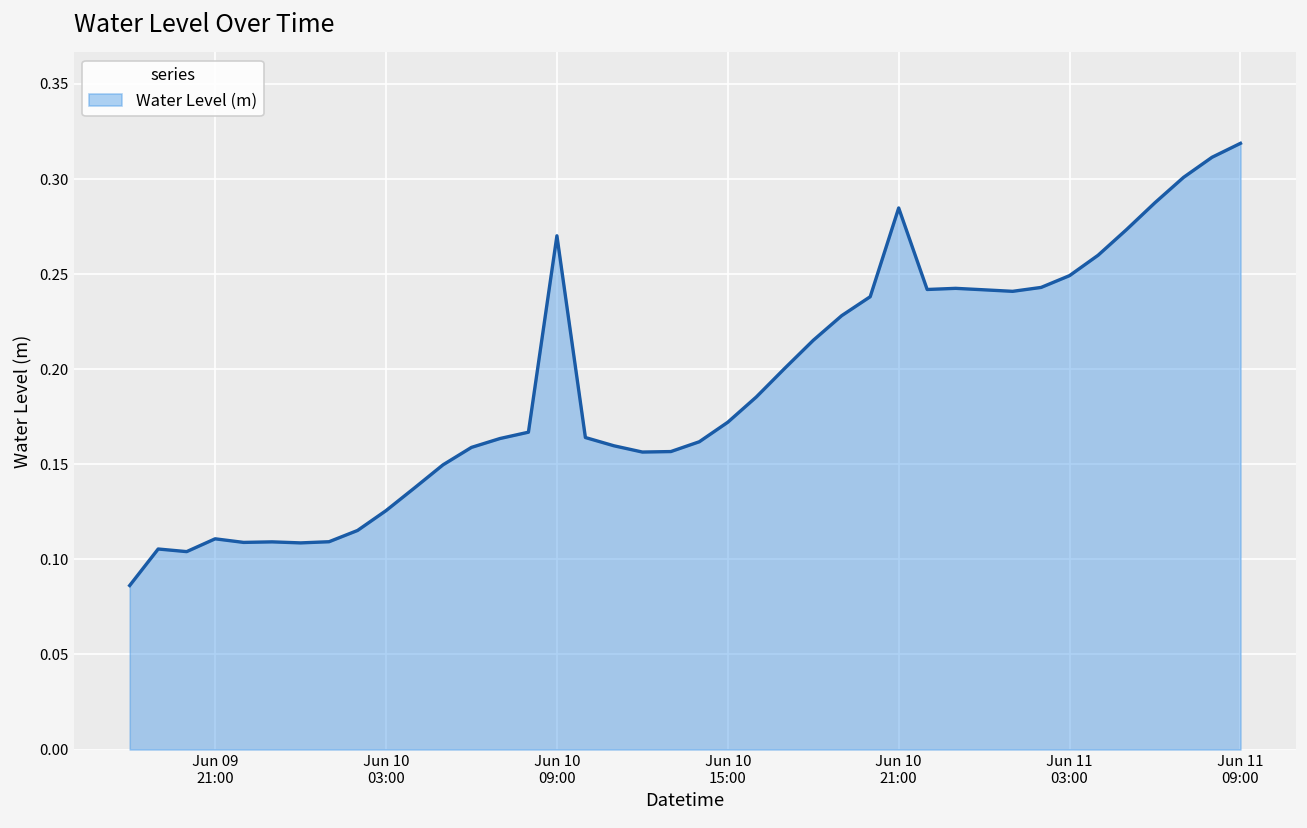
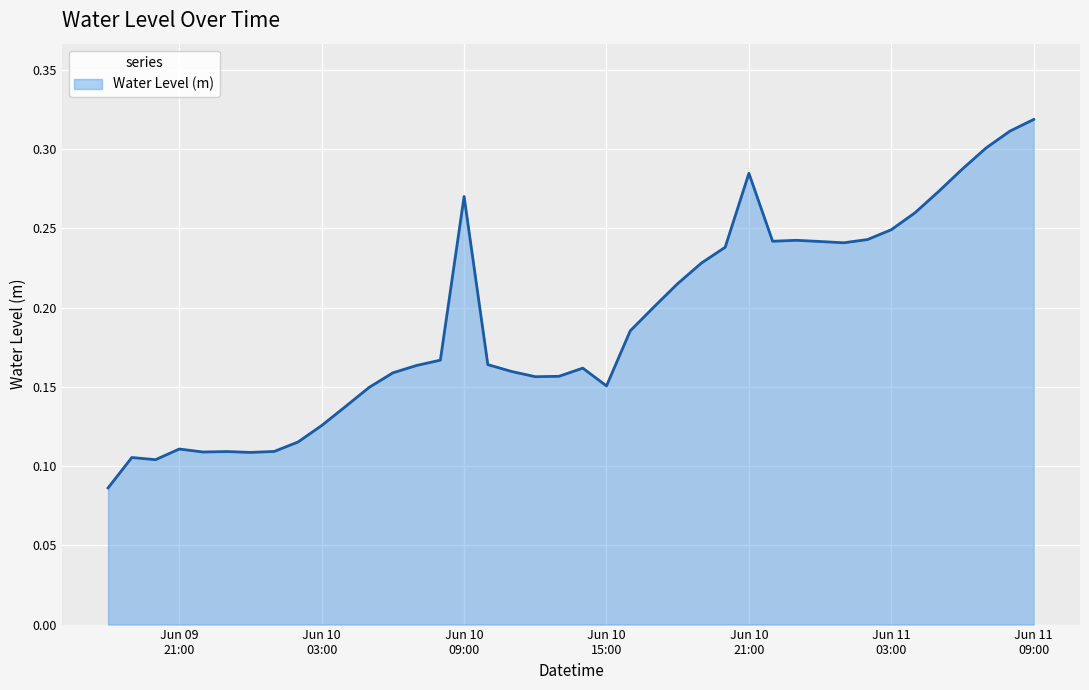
Jun 10 15:00: 0.172 -> 0.151
